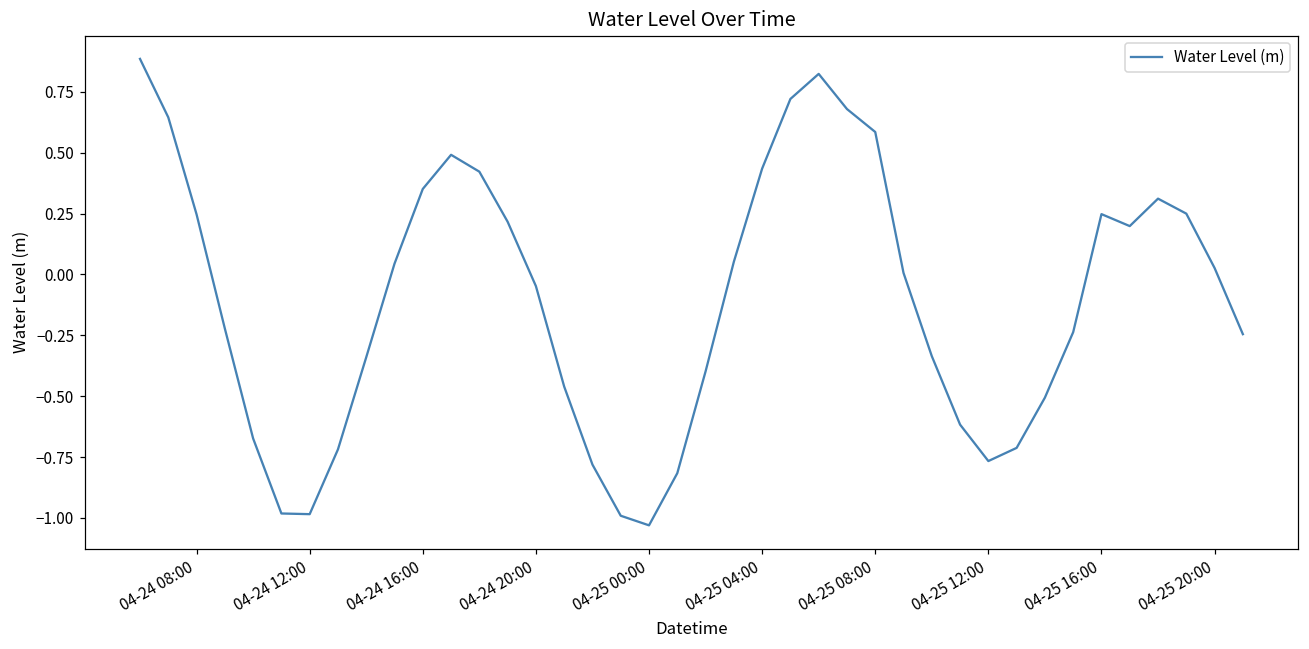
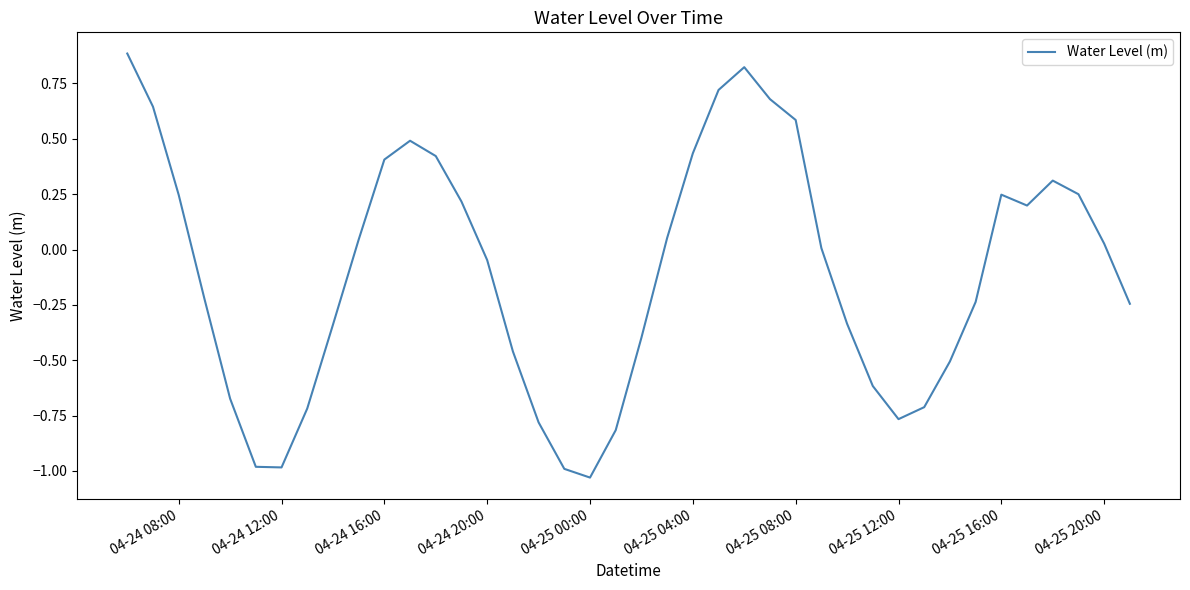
04-24 16:00: 0.35 -> 0.41
